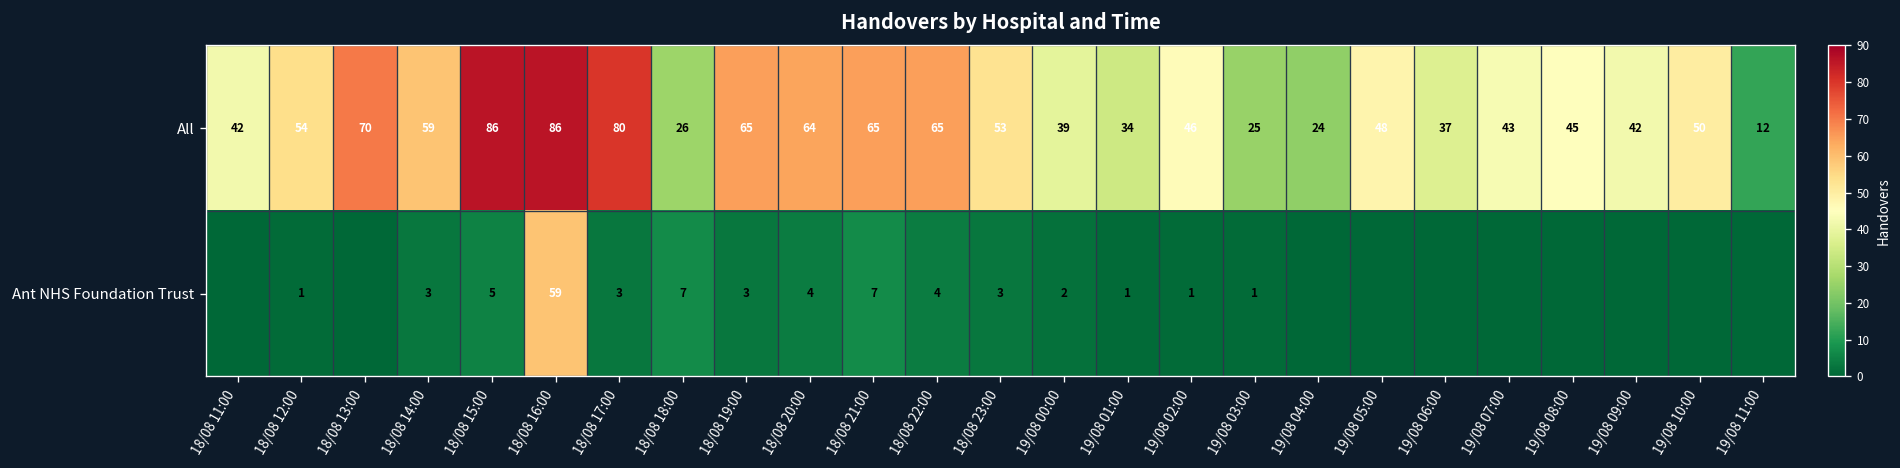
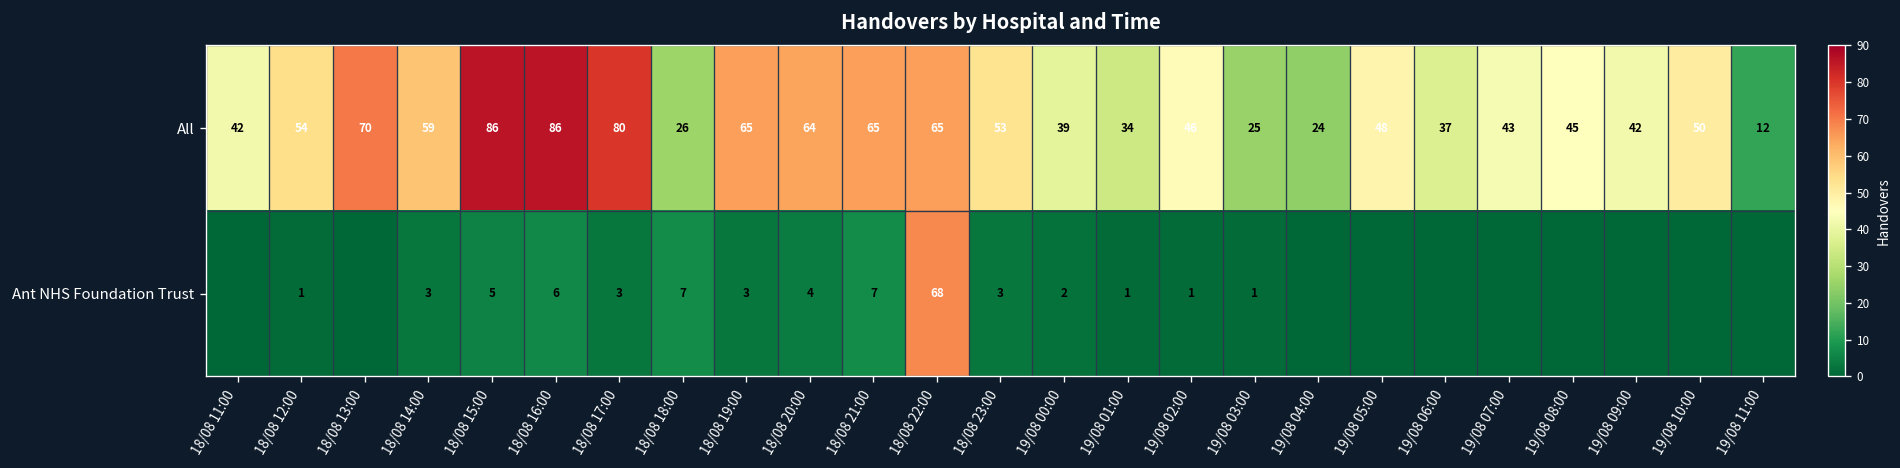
Ant NHS Foundation Trust, 18/08 16:00: 59 -> 6
Ant NHS Foundation Trust, 18/08 22:00: 4 -> 68
